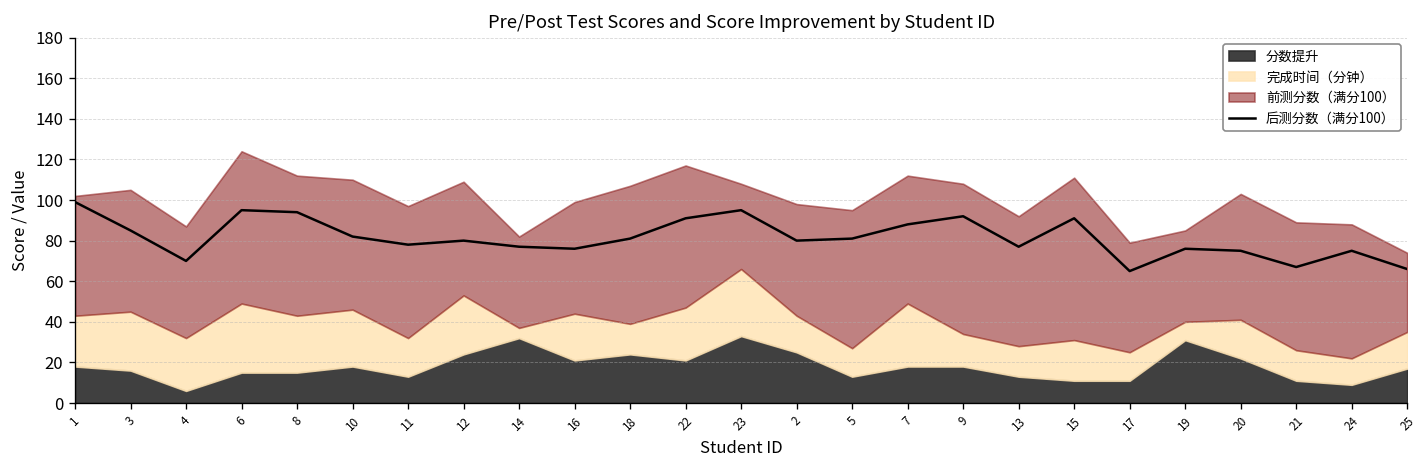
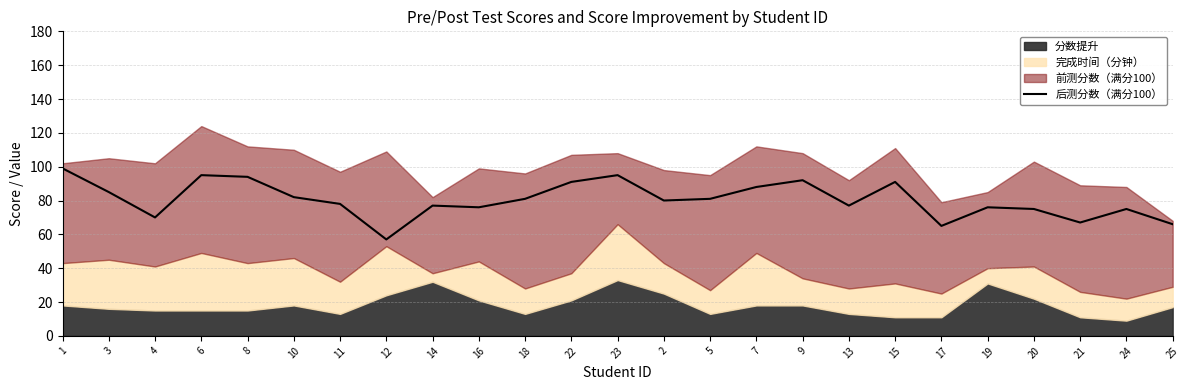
分数提升, 4: 6 -> 15
前测分数（满分100）, 4: 55 -> 61
后测分数（满分100）, 12: 80 -> 57
分数提升, 18: 24 -> 13
完成时间（分钟）, 22: 26 -> 16
完成时间（分钟）, 25: 18 -> 12
